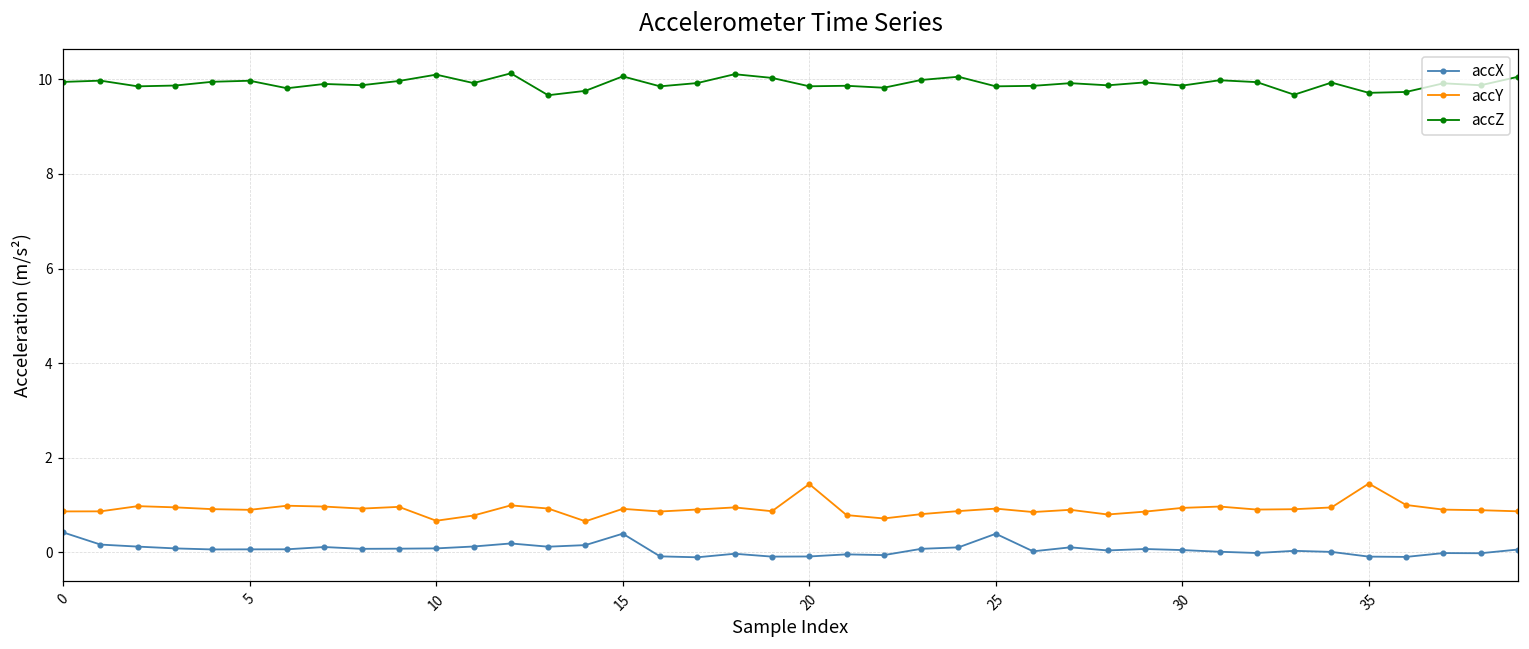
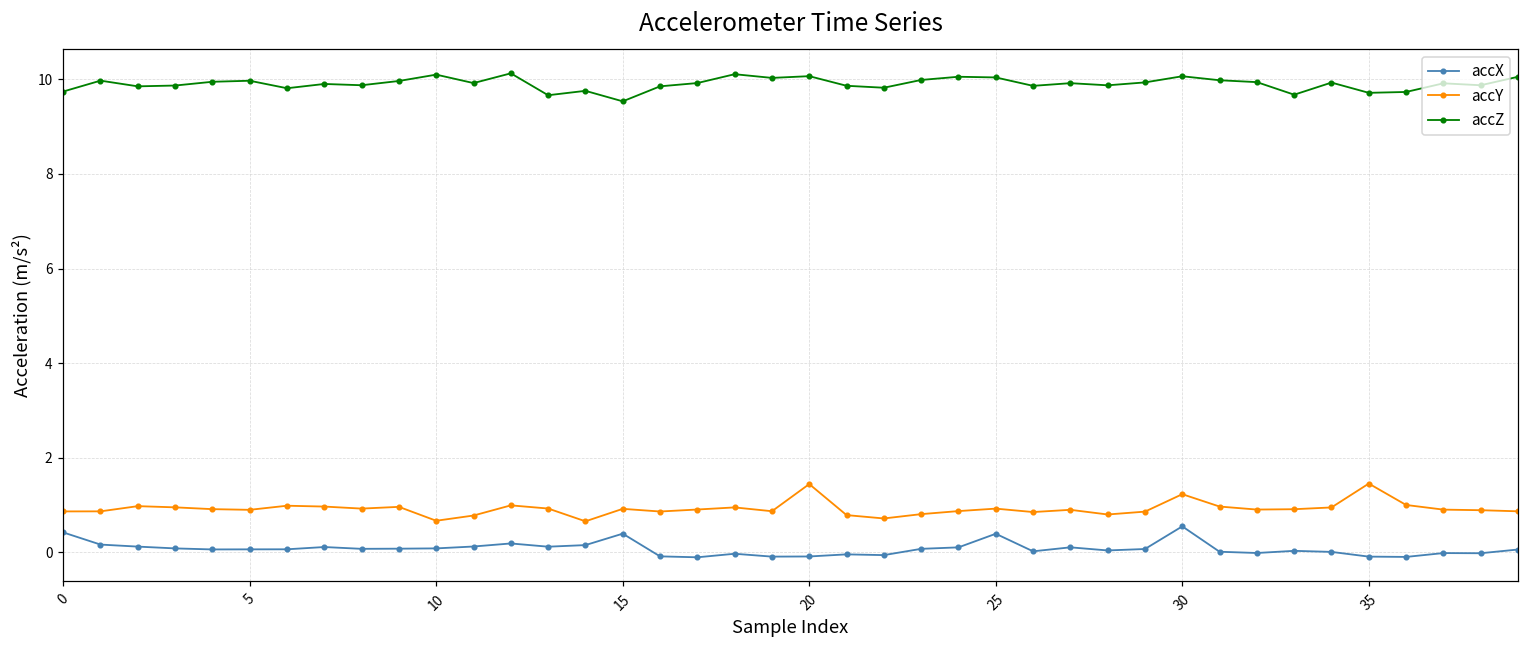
accZ, 0: 9.9 -> 9.7
accZ, 15: 10.1 -> 9.5
accZ, 20: 9.9 -> 10.1
accZ, 25: 9.9 -> 10.0
accX, 30: 0.1 -> 0.6
accY, 30: 0.9 -> 1.2
accZ, 30: 9.9 -> 10.1
